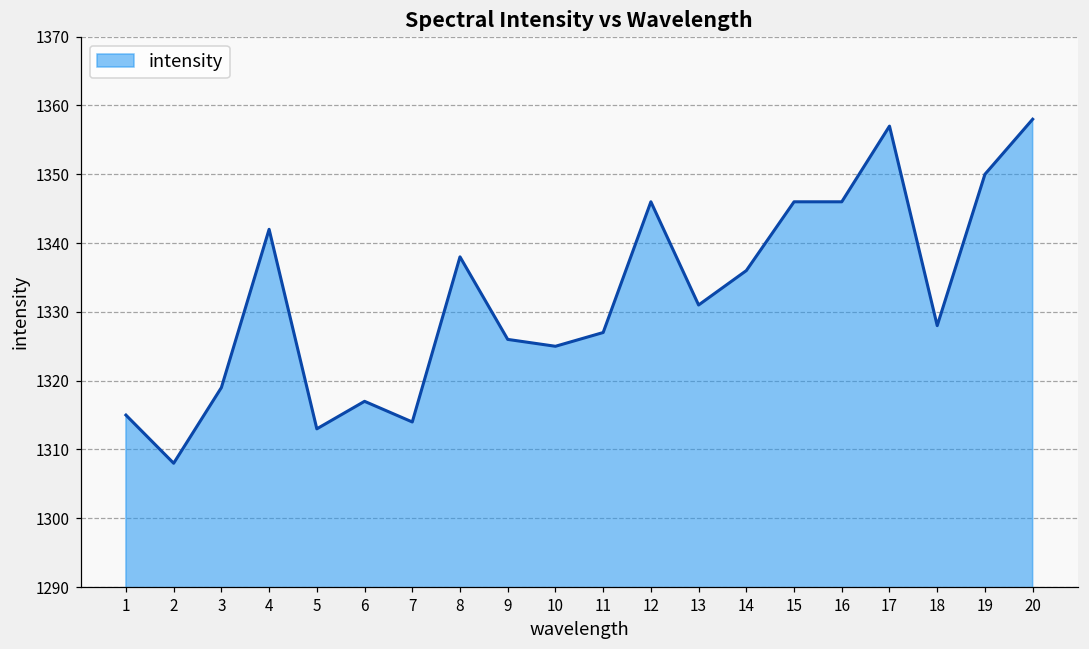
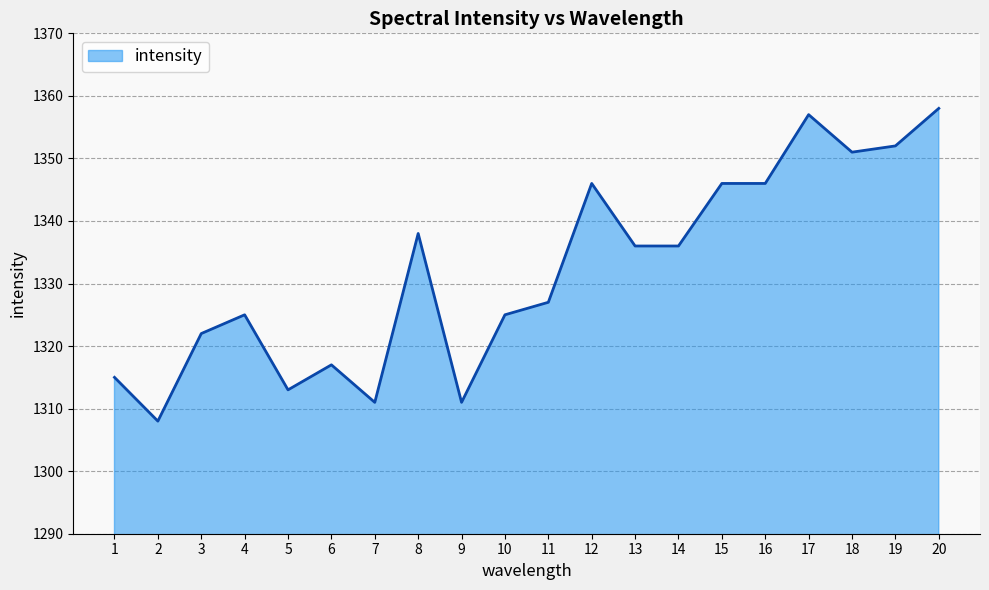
3: 1319 -> 1322
4: 1342 -> 1325
7: 1314 -> 1311
9: 1326 -> 1311
13: 1331 -> 1336
18: 1328 -> 1351
19: 1350 -> 1352
